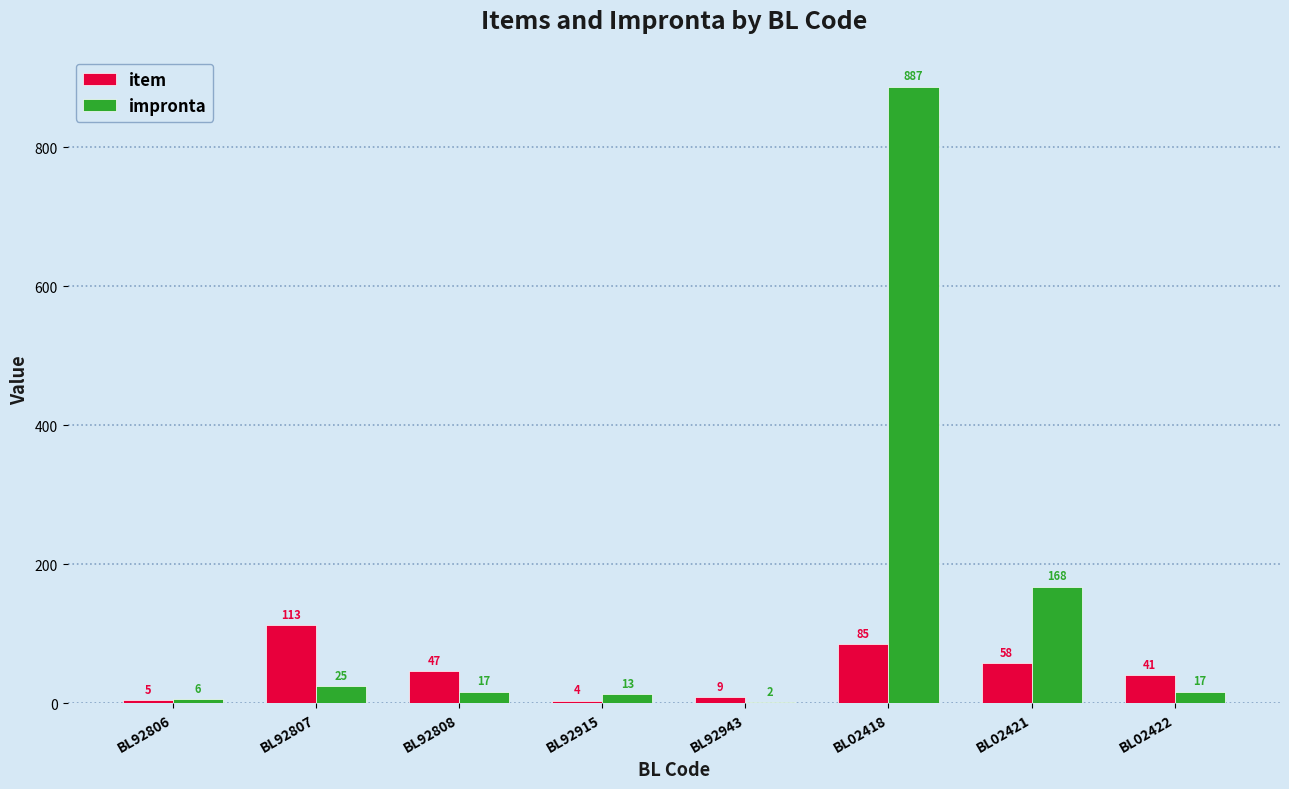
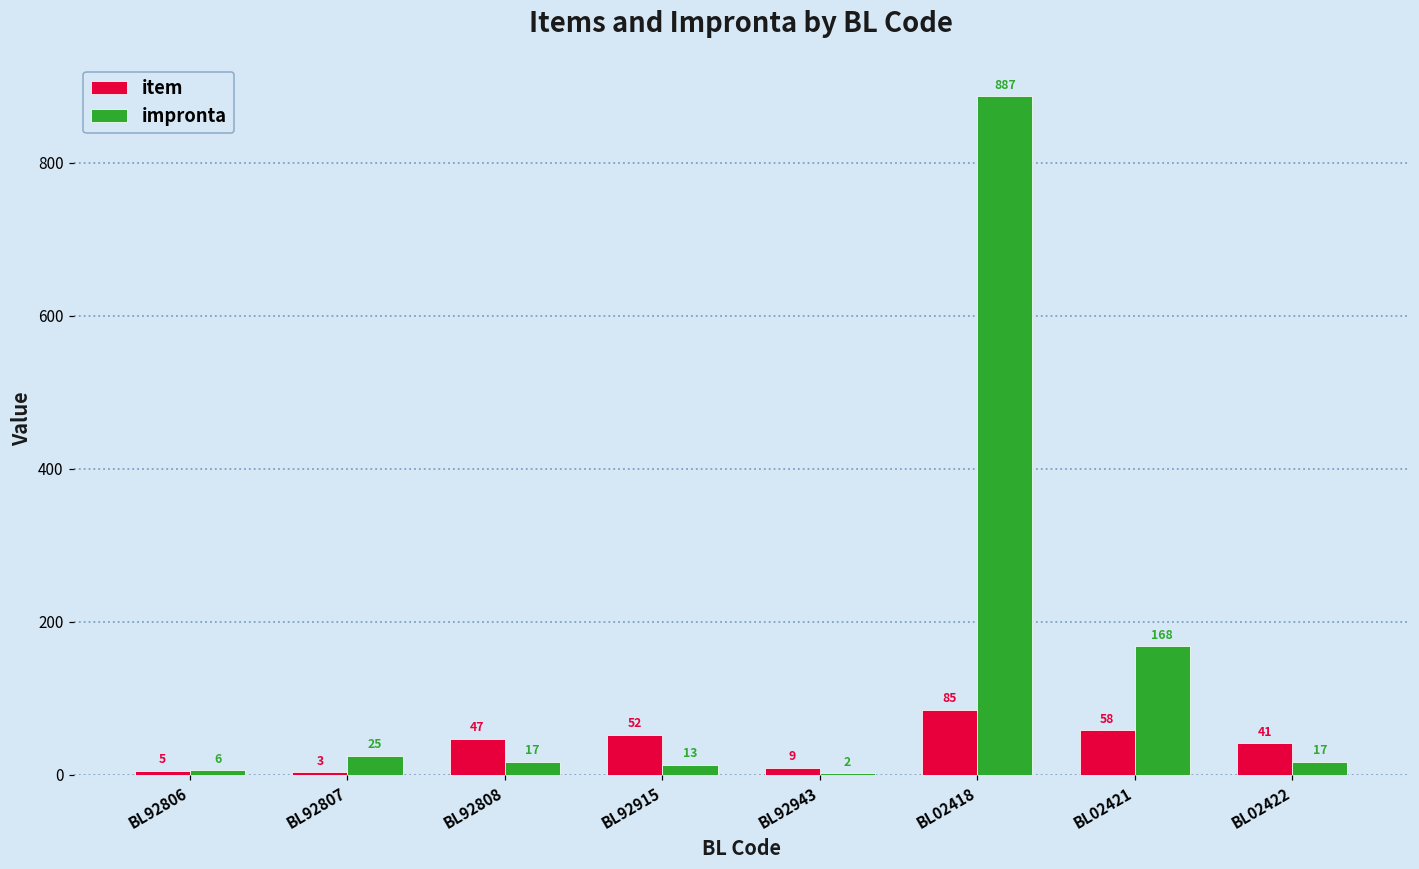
item, BL92807: 113 -> 3
item, BL92915: 4 -> 52
